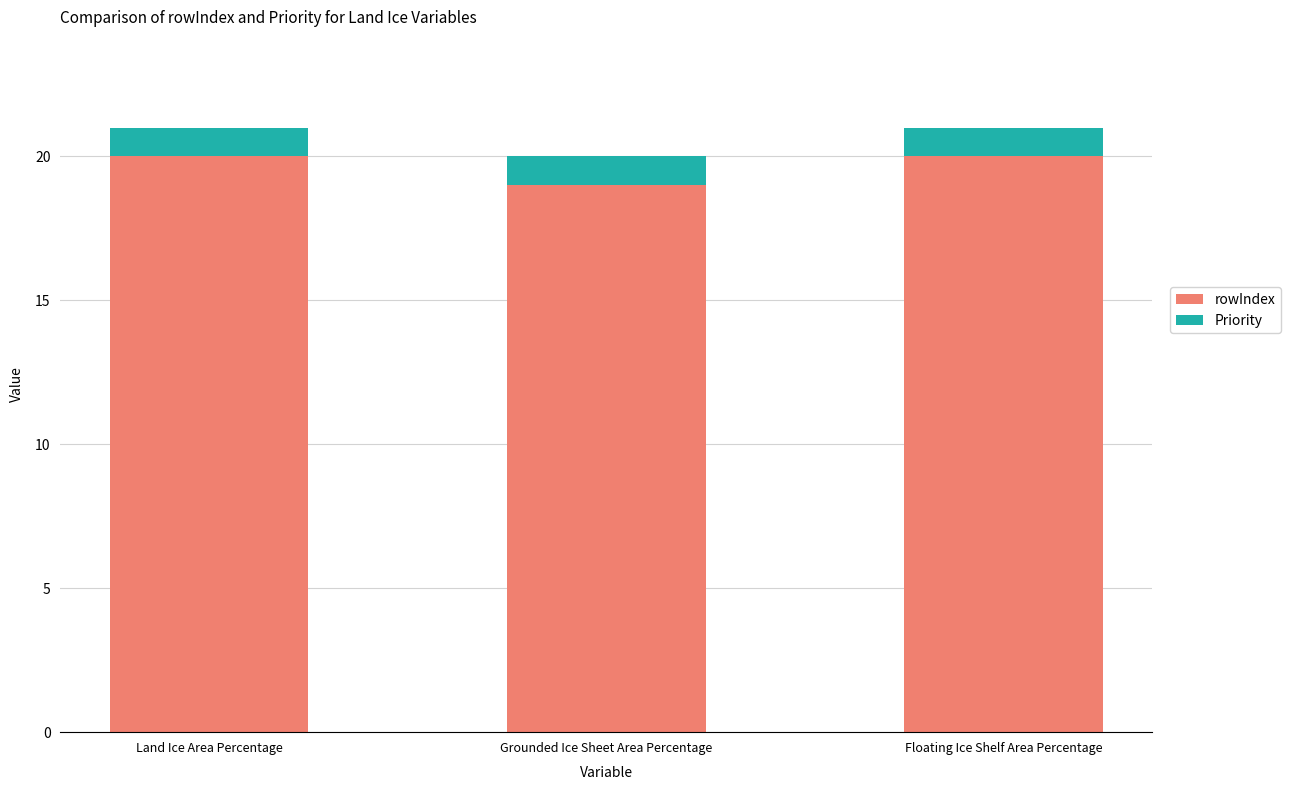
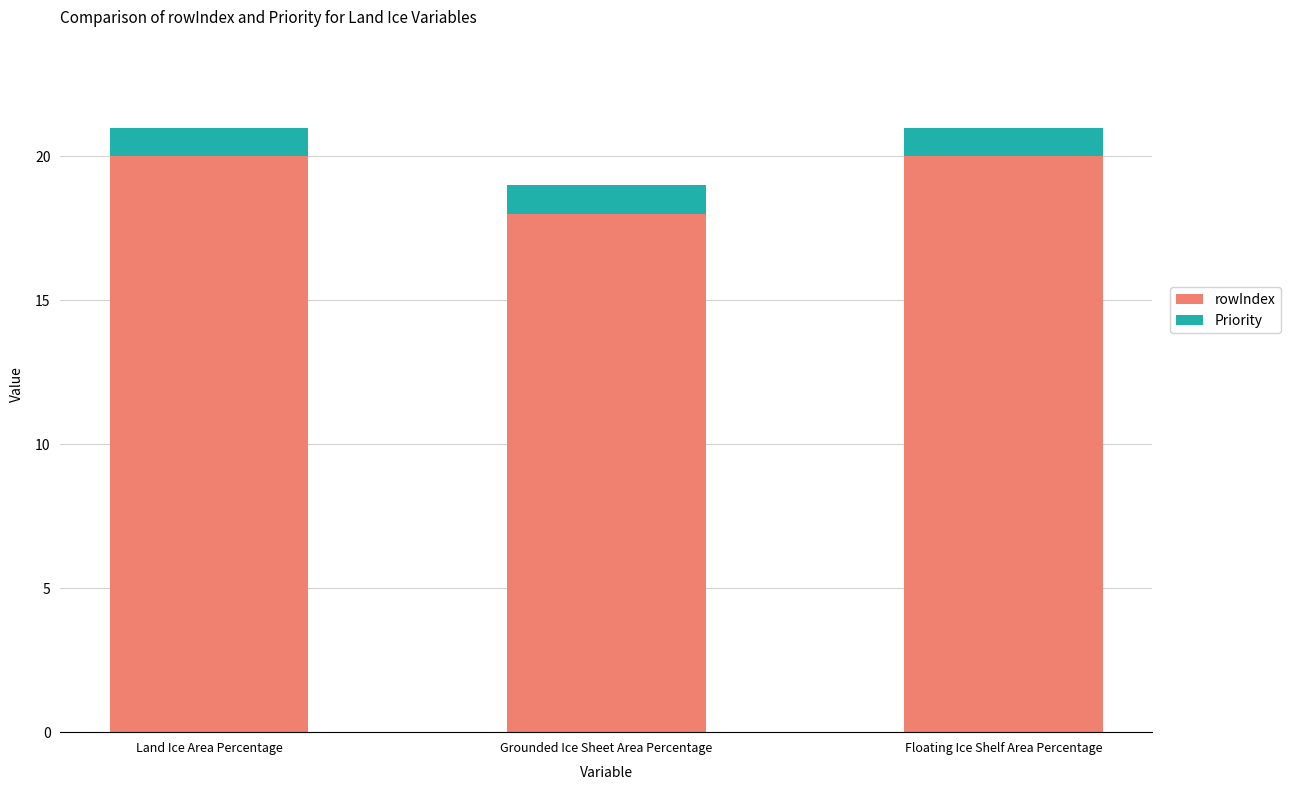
rowIndex, Grounded Ice Sheet Area Percentage: 19 -> 18
